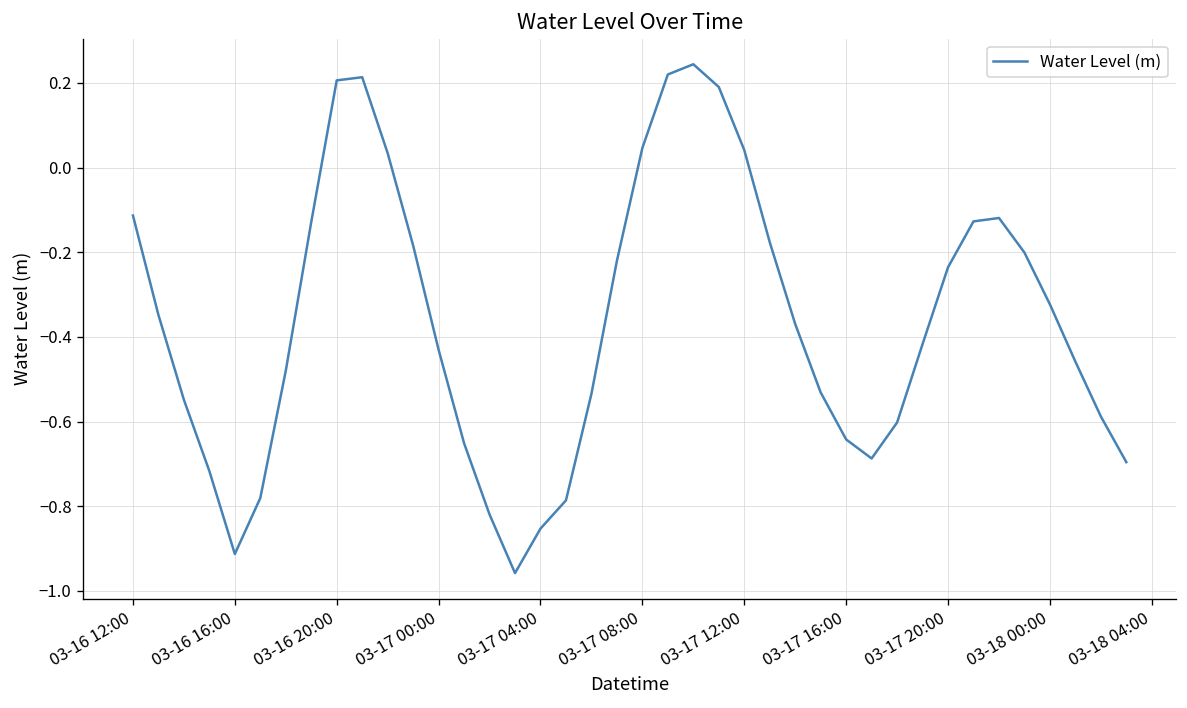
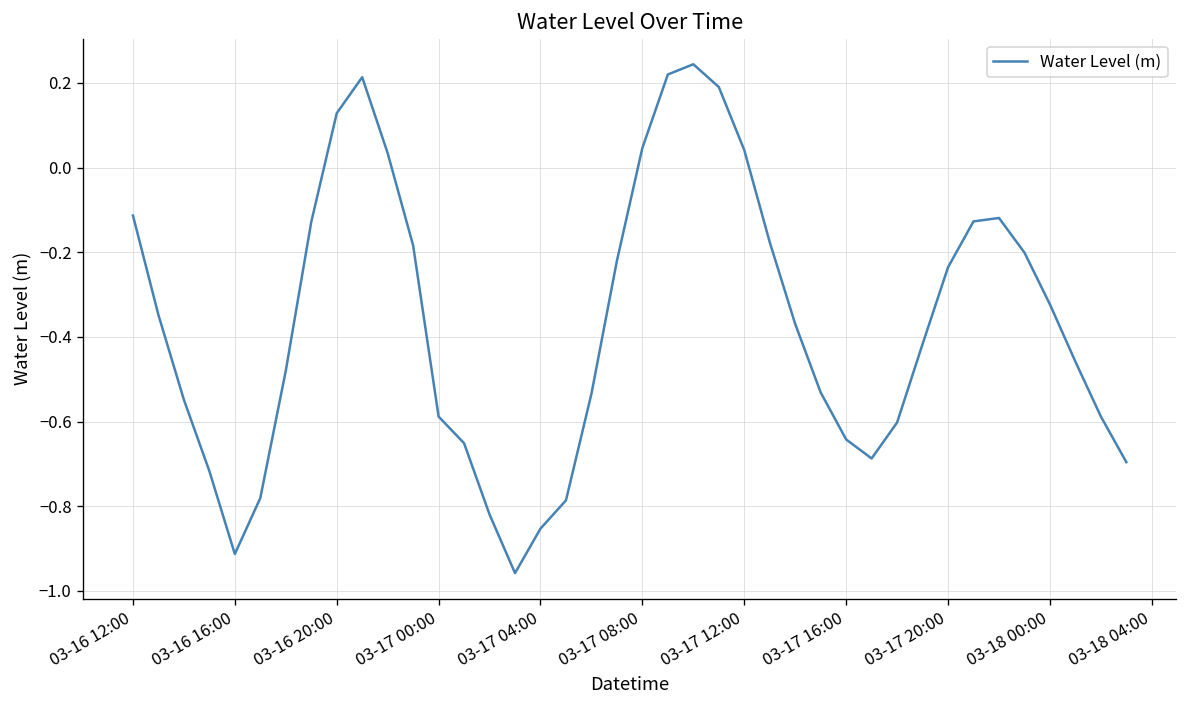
03-16 20:00: 0.21 -> 0.13
03-17 00:00: -0.43 -> -0.59
